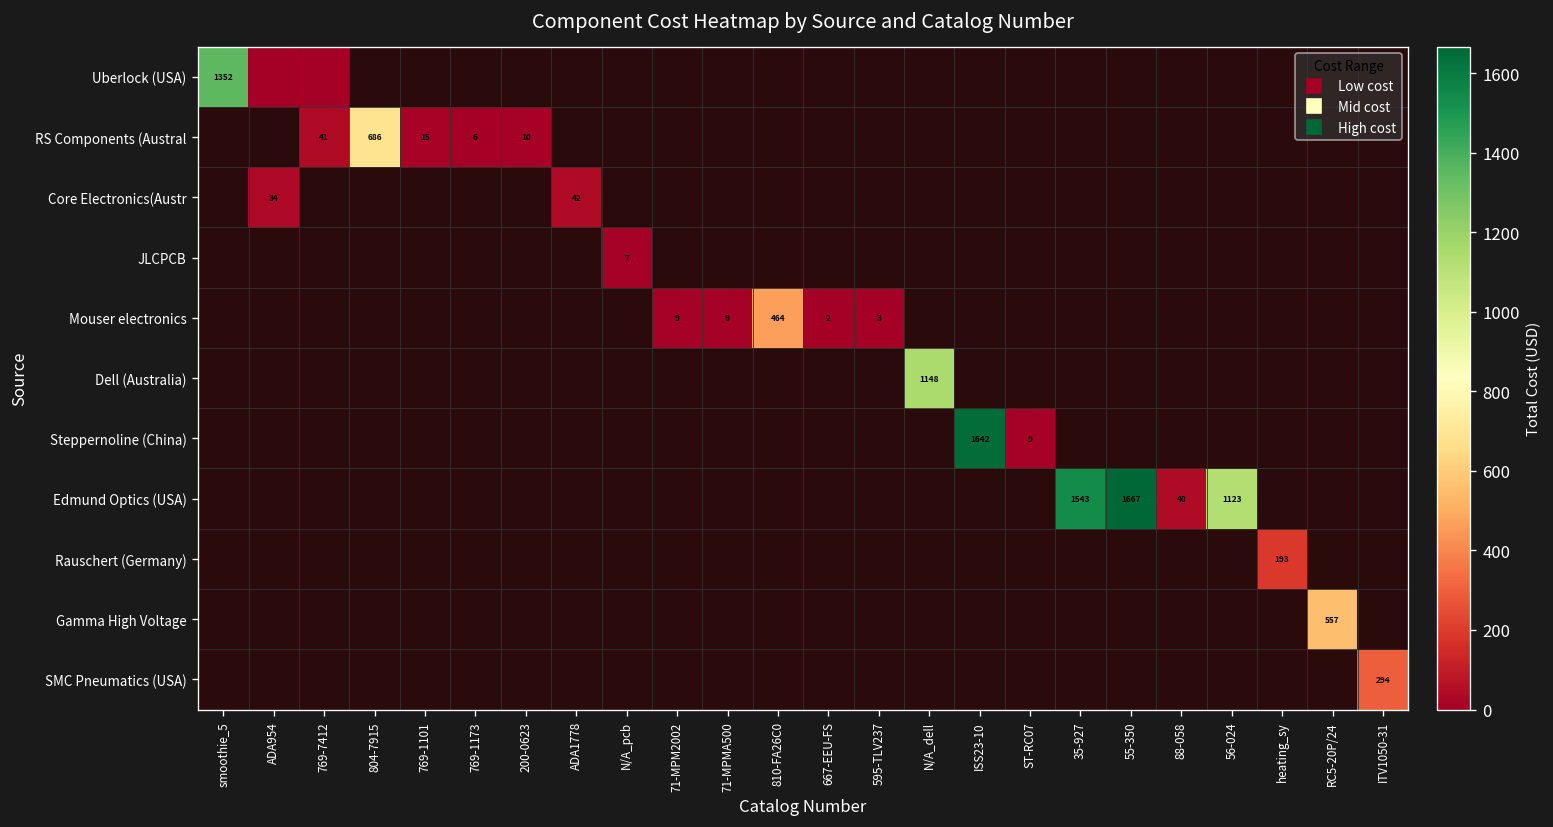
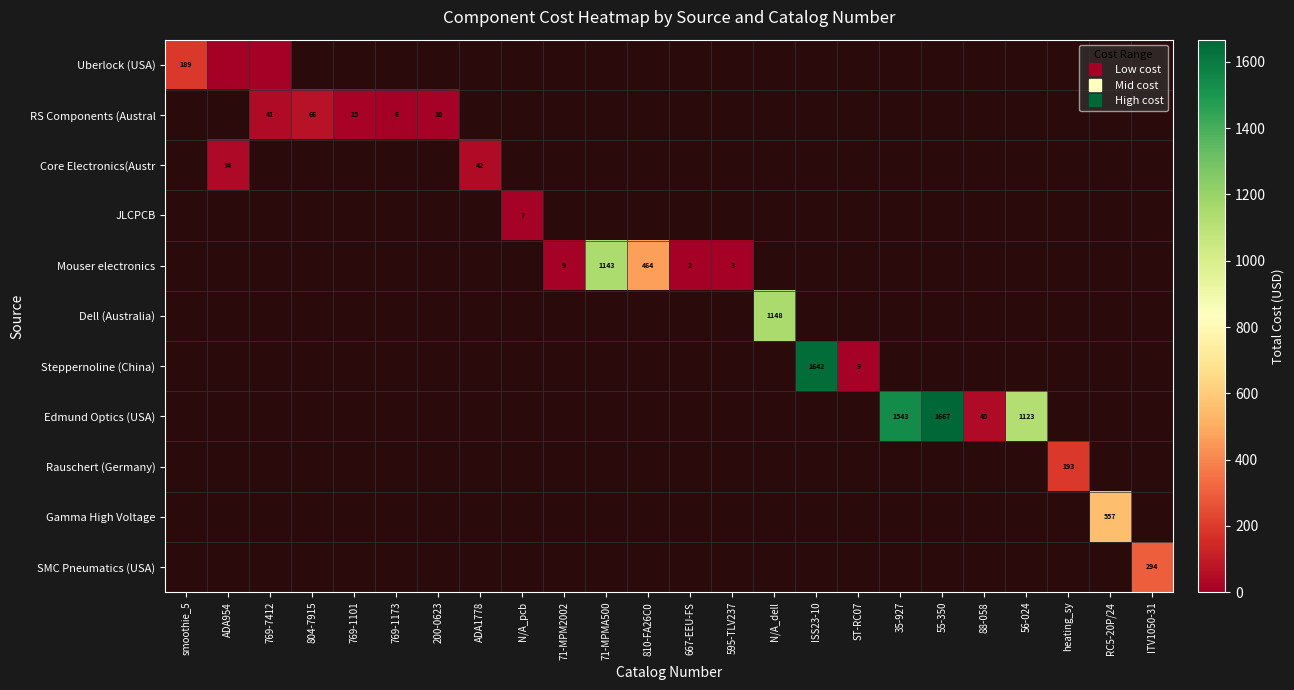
Uberlock (USA), smoothie_5: 1352 -> 189
RS Components (Austral, 804-7915: 686 -> 66
Mouser electronics, 71-MPMA500: 9 -> 1143
